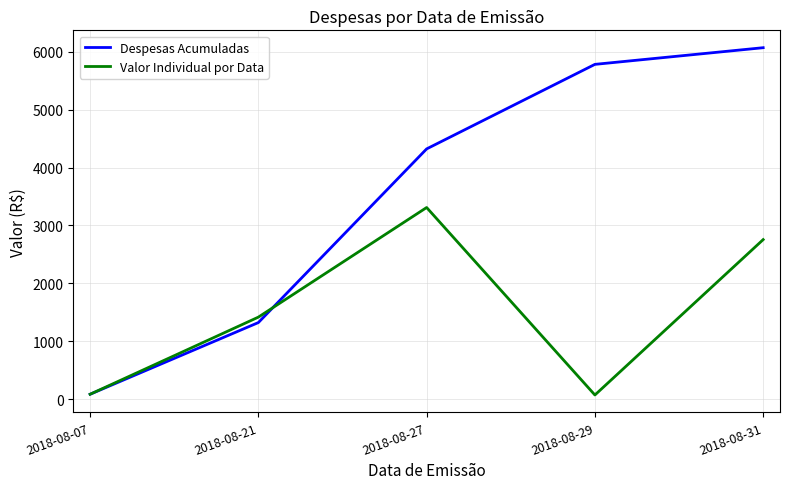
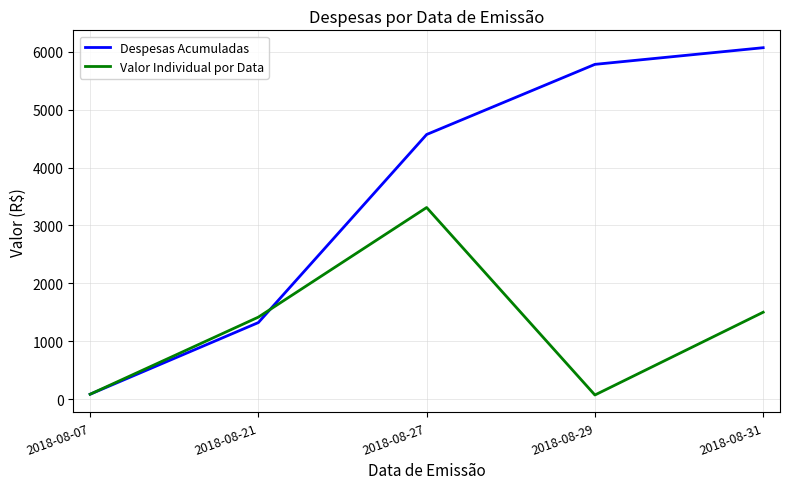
Despesas Acumuladas, 2018-08-27: 4300 -> 4600
Valor Individual por Data, 2018-08-31: 2800 -> 1500
